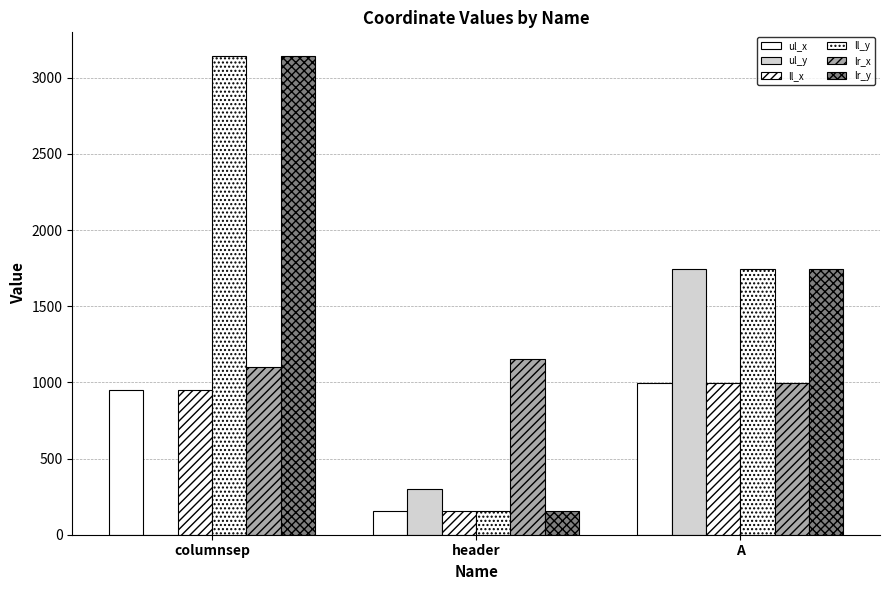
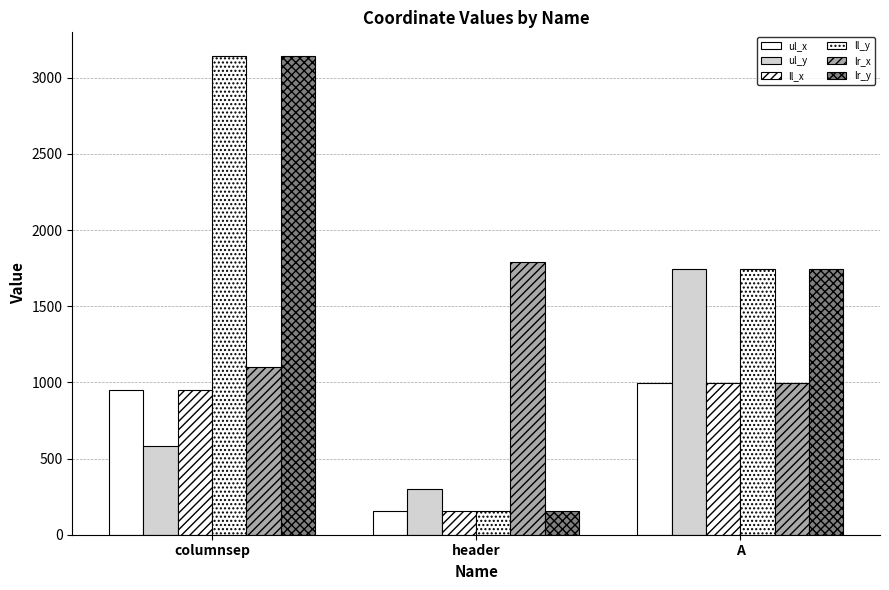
ul_y, columnsep: 0 -> 580
lr_x, header: 1150 -> 1790
